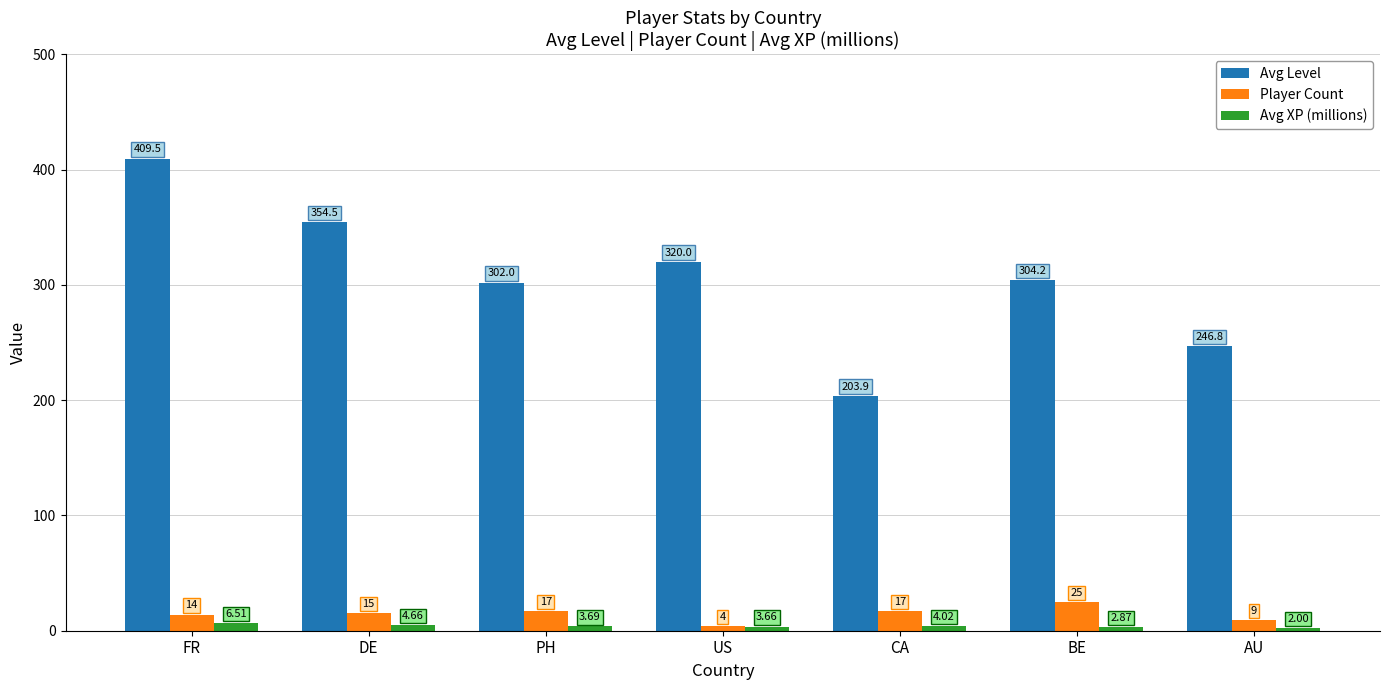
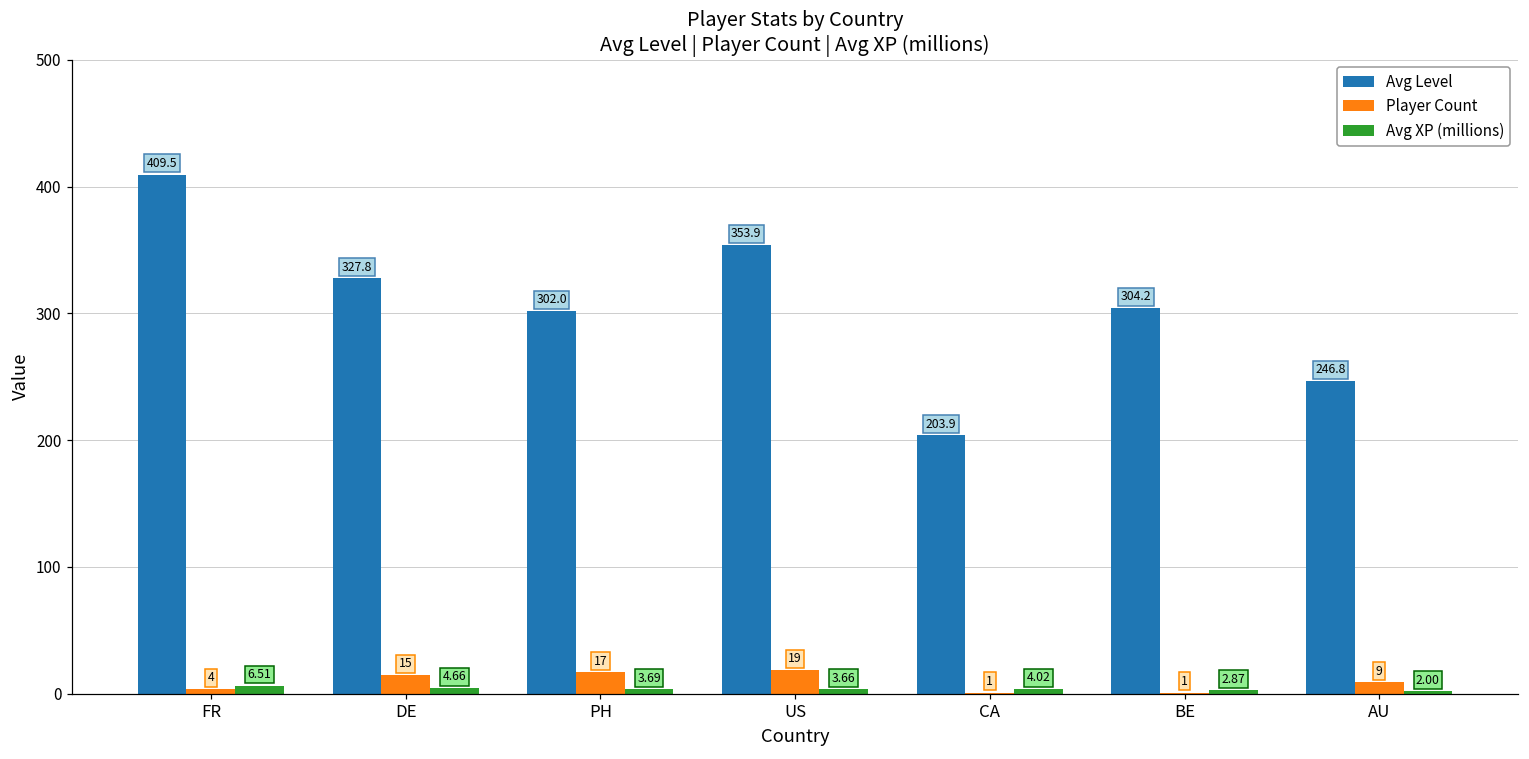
Player Count, FR: 14 -> 4
Avg Level, DE: 354.5 -> 327.8
Avg Level, US: 320.0 -> 353.9
Player Count, US: 4 -> 19
Player Count, CA: 17 -> 1
Player Count, BE: 25 -> 1
